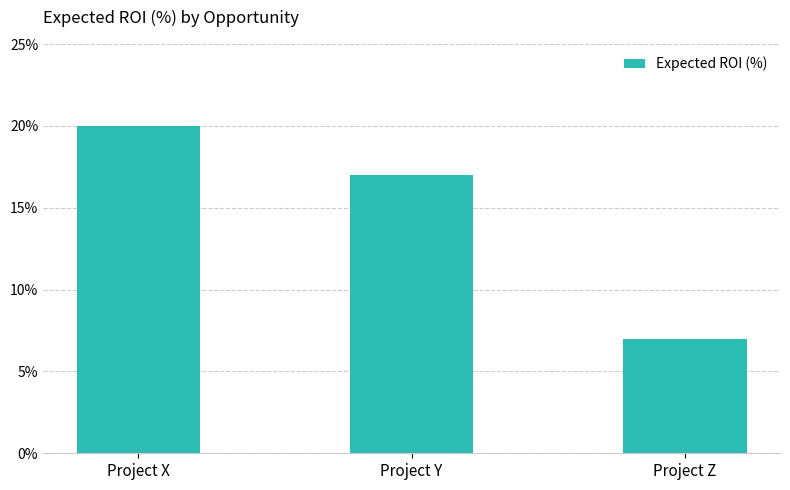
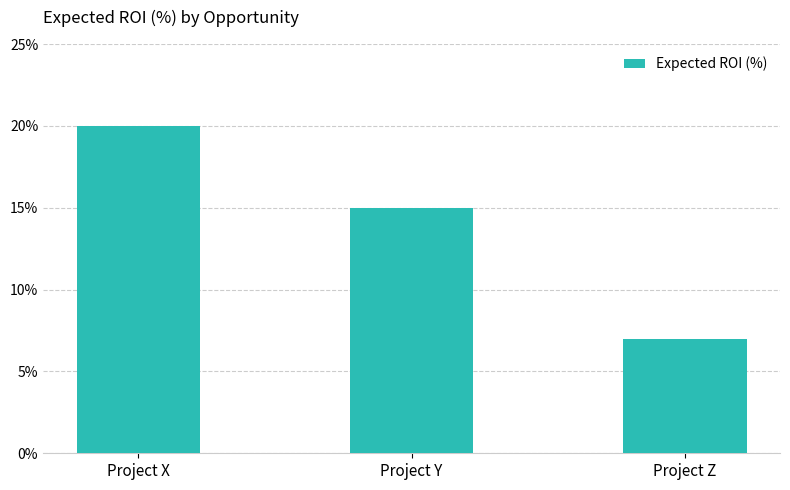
Project Y: 17% -> 15%
